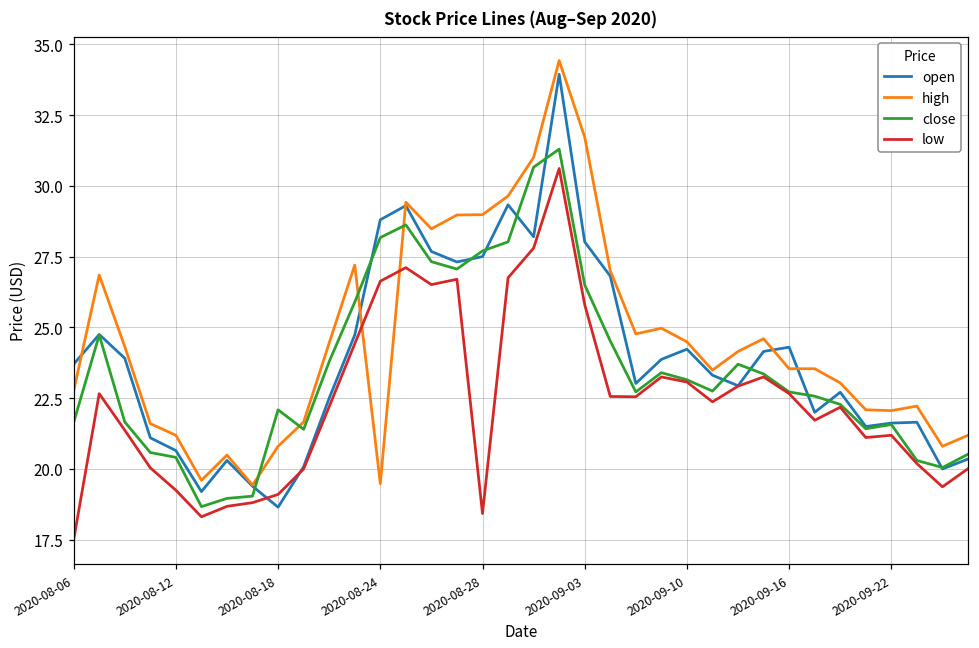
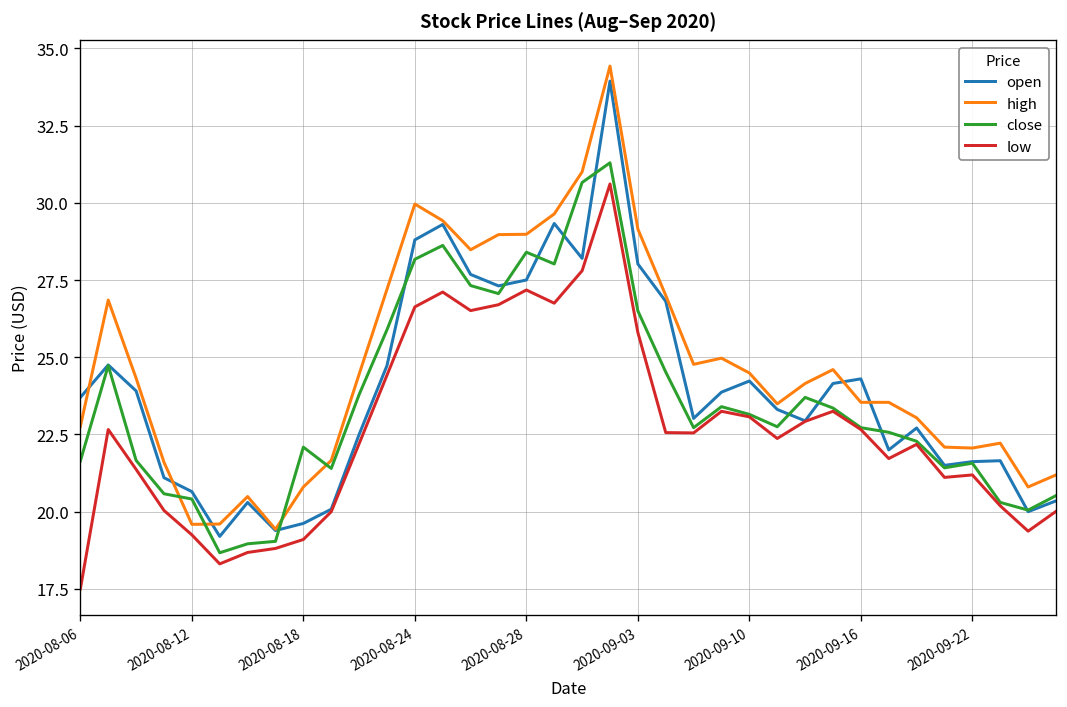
high, 2020-08-12: 21.2 -> 19.6
open, 2020-08-18: 18.7 -> 19.6
high, 2020-08-24: 19.5 -> 30.0
close, 2020-08-28: 27.7 -> 28.4
low, 2020-08-28: 18.4 -> 27.2
high, 2020-09-03: 31.7 -> 29.2
